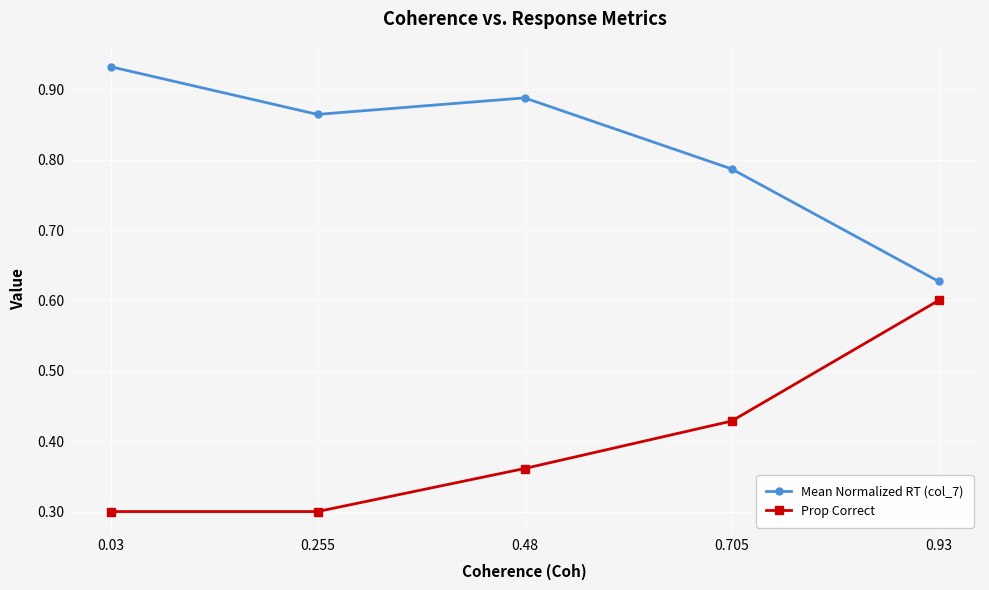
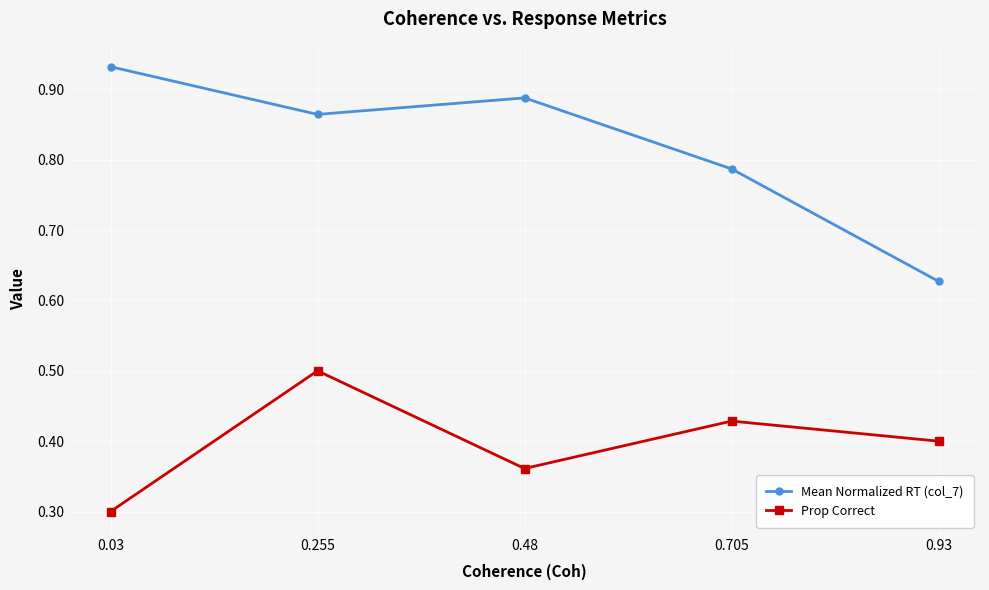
Prop Correct, 0.255: 0.3 -> 0.5
Prop Correct, 0.93: 0.6 -> 0.4
